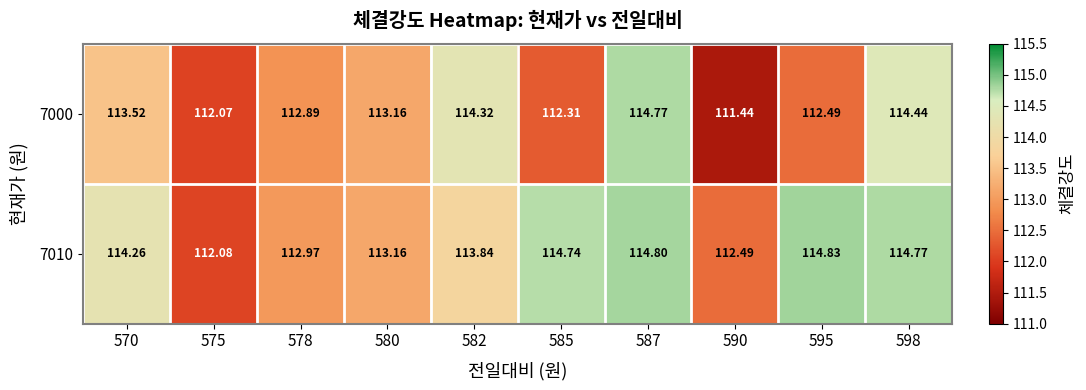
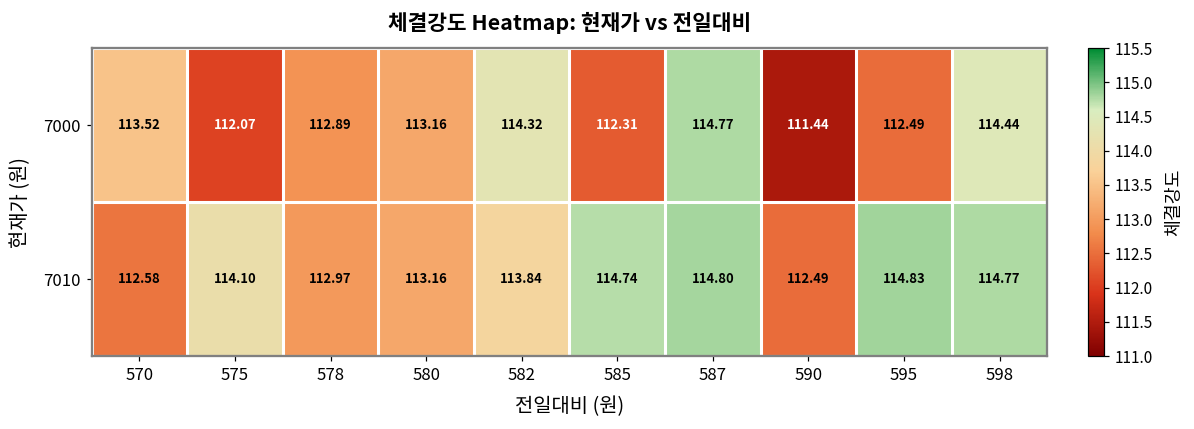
7010, 570: 114.26 -> 112.58
7010, 575: 112.08 -> 114.10
